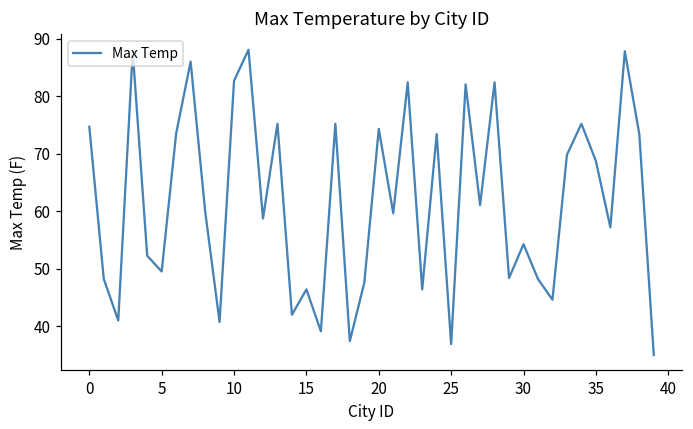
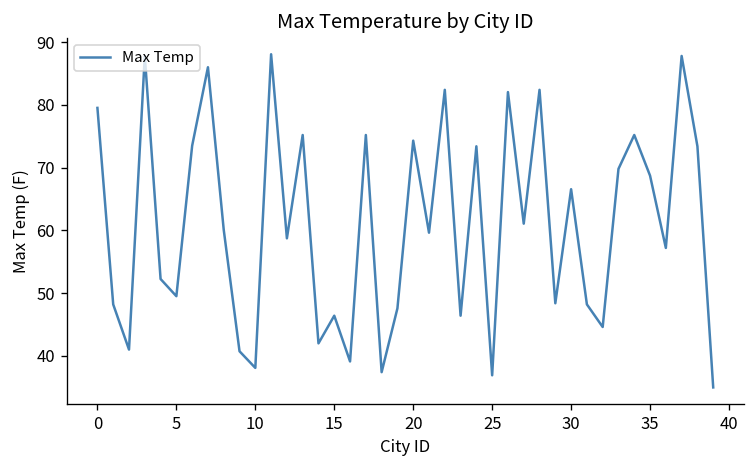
0: 75 -> 80
10: 83 -> 38
30: 54 -> 67
